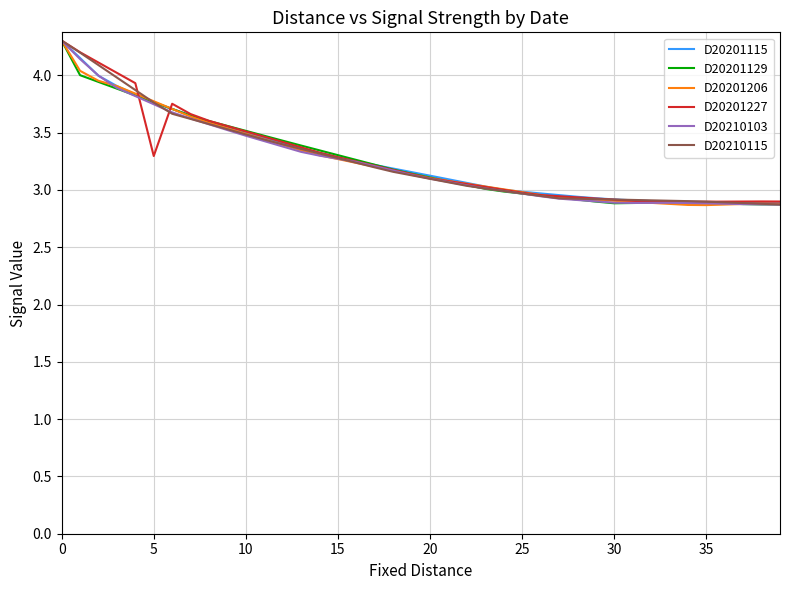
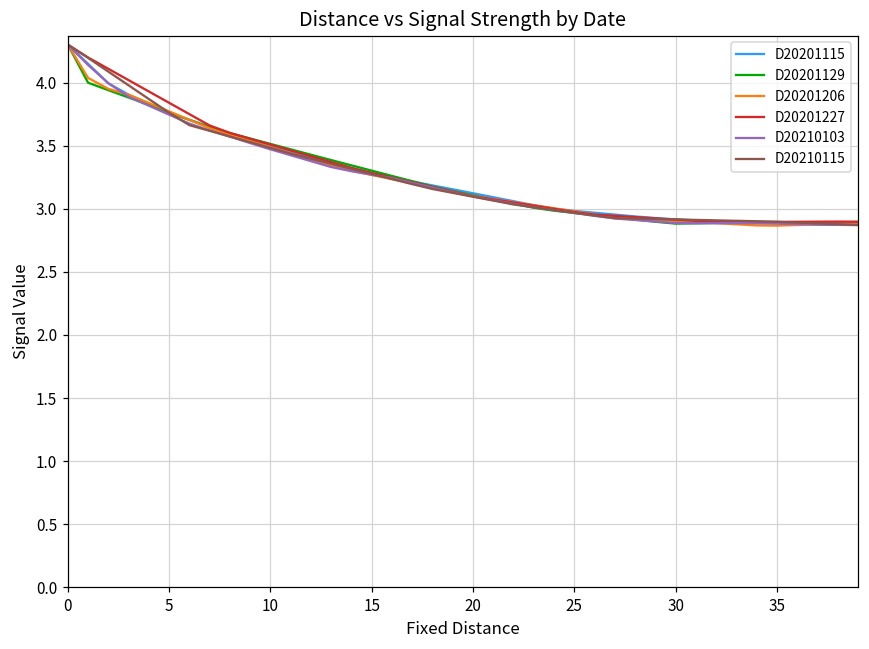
D20201227, 5: 3.30 -> 3.84
